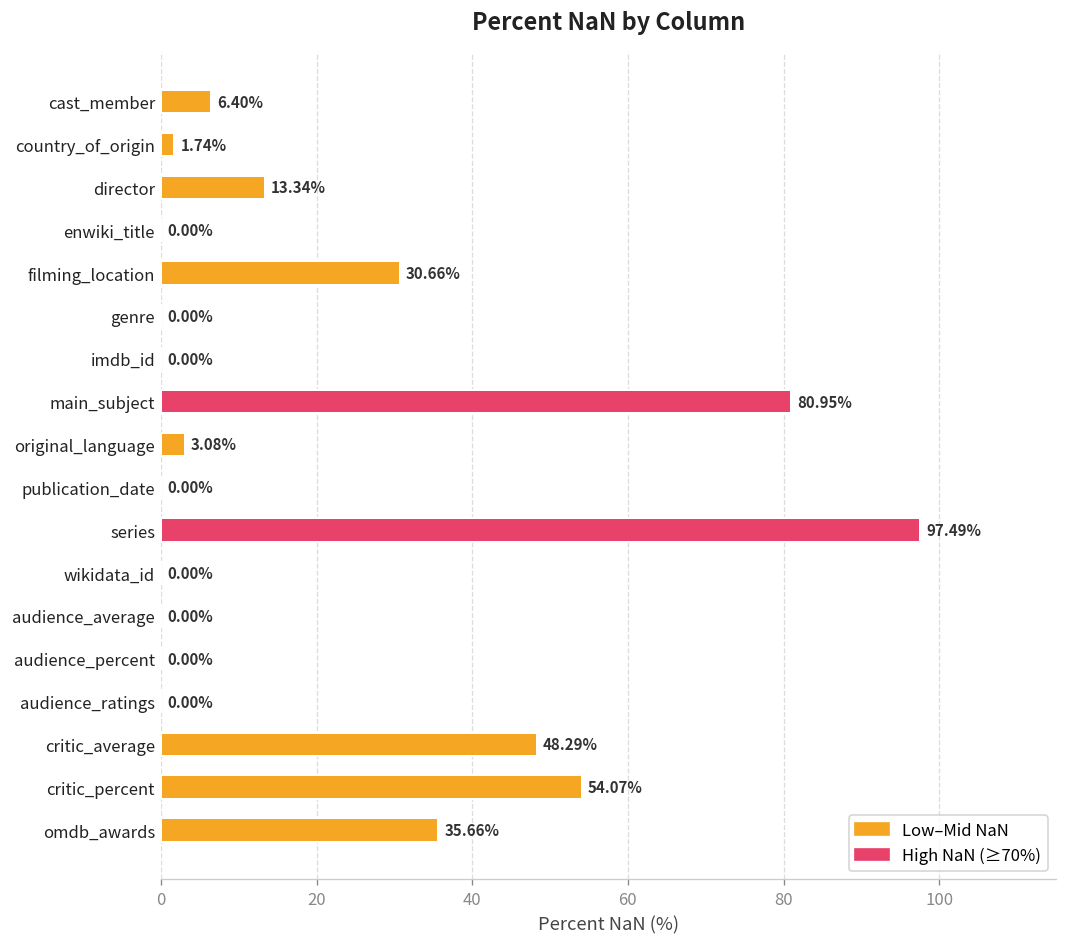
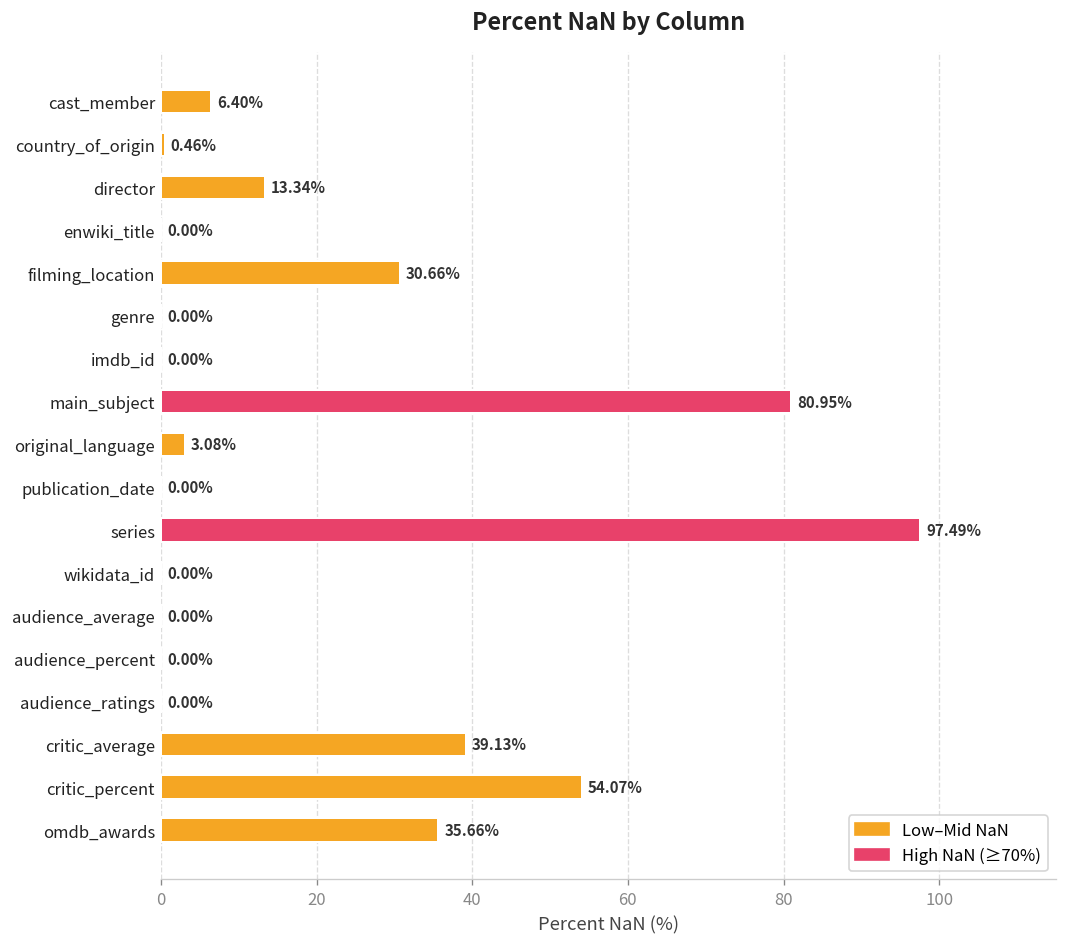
country_of_origin: 1.74% -> 0.46%
critic_average: 48.29% -> 39.13%
